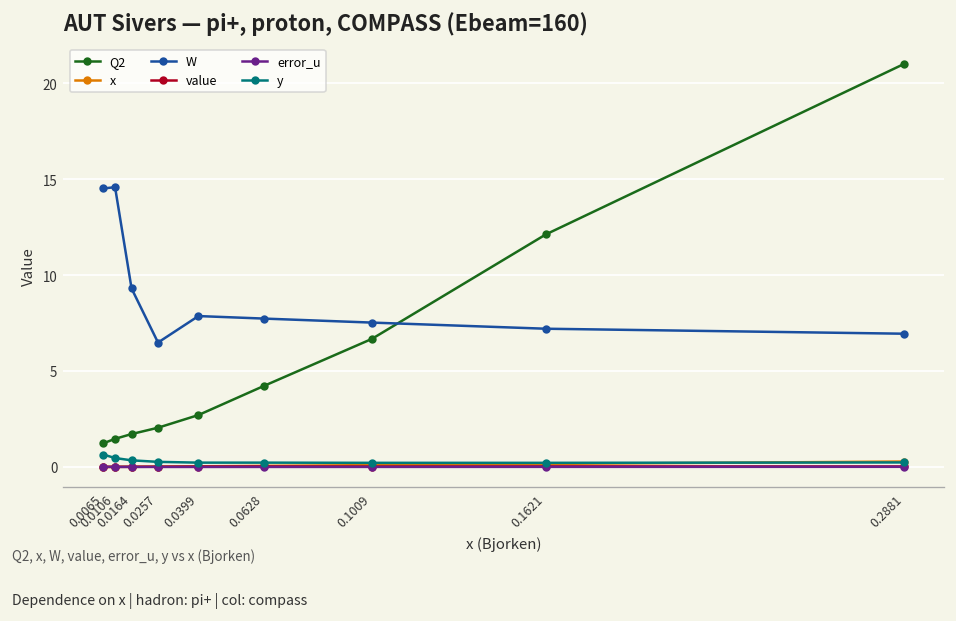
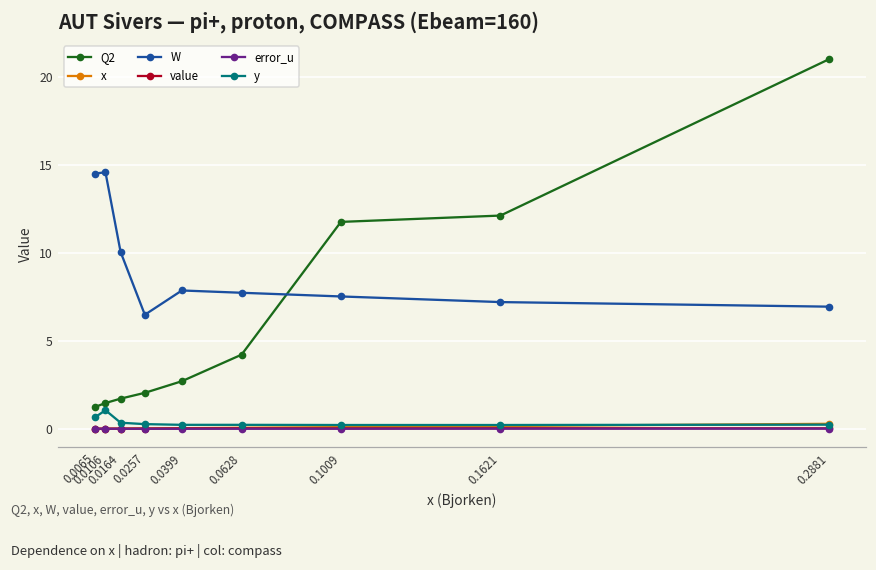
y, 0.0106: 0.5 -> 1.1
W, 0.0164: 9.3 -> 10.1
Q2, 0.1009: 6.7 -> 11.8
